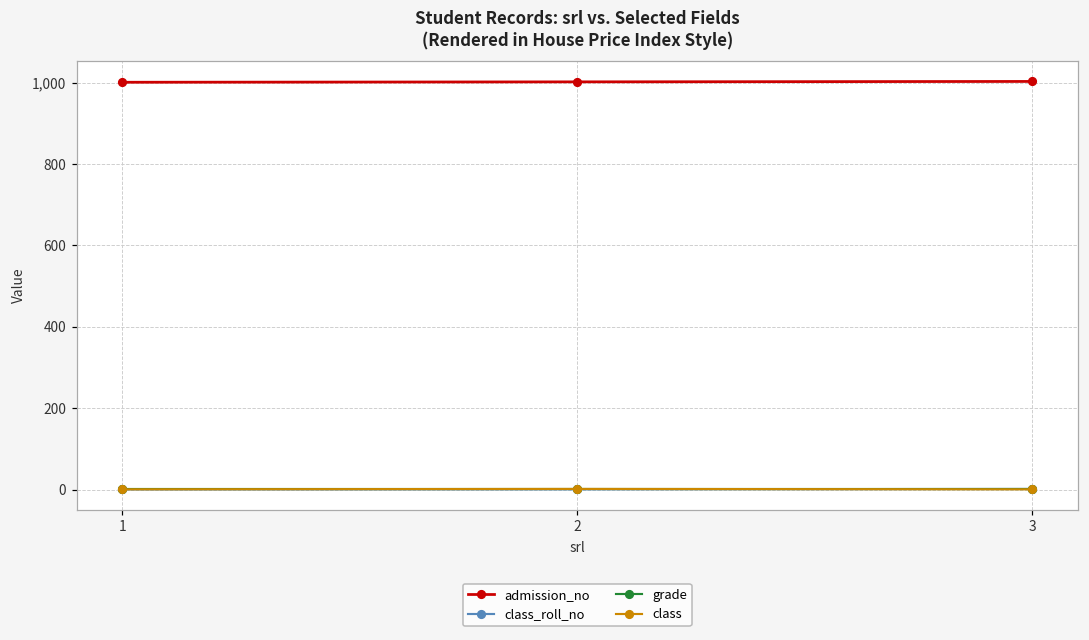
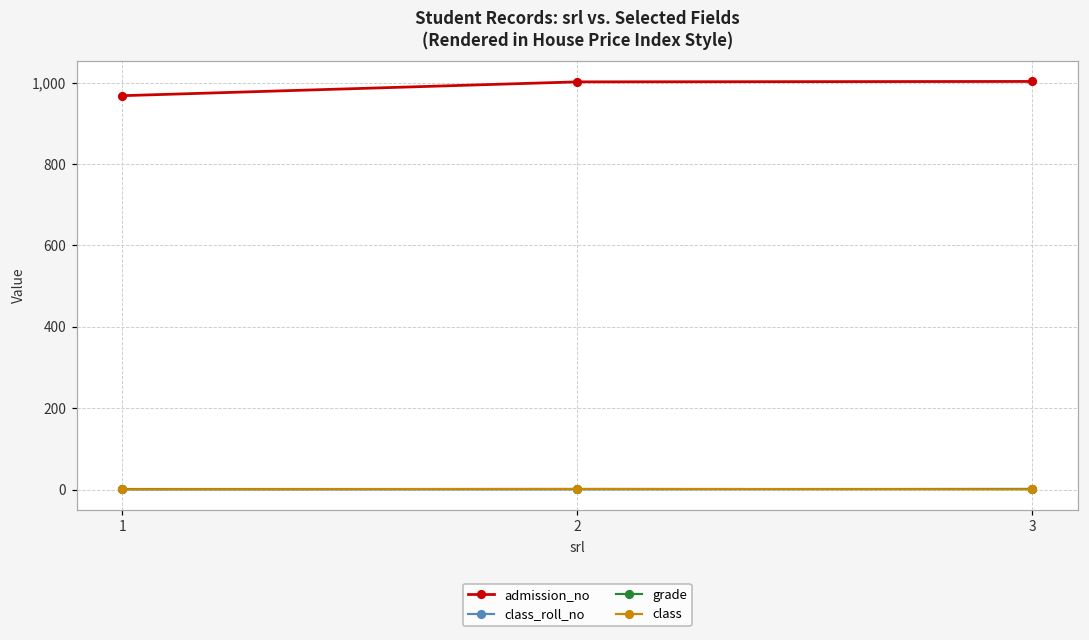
admission_no, 1: 1,000 -> 970
